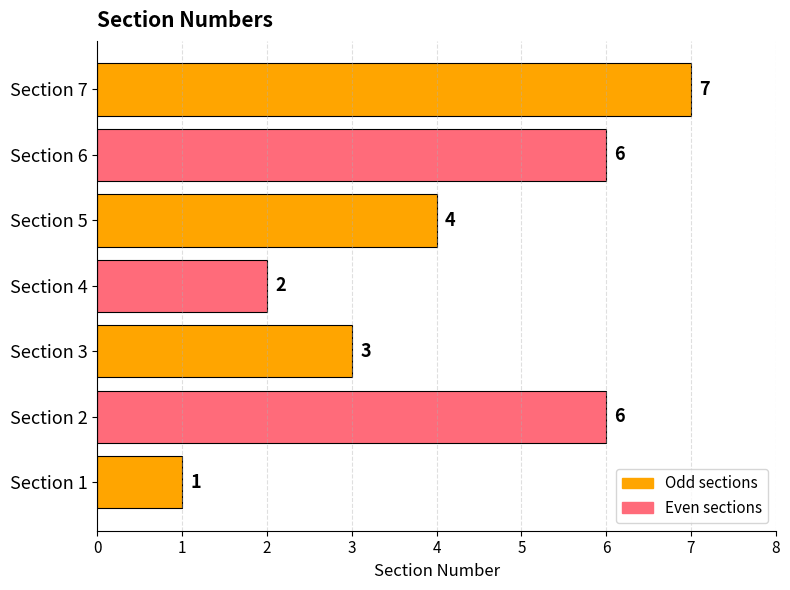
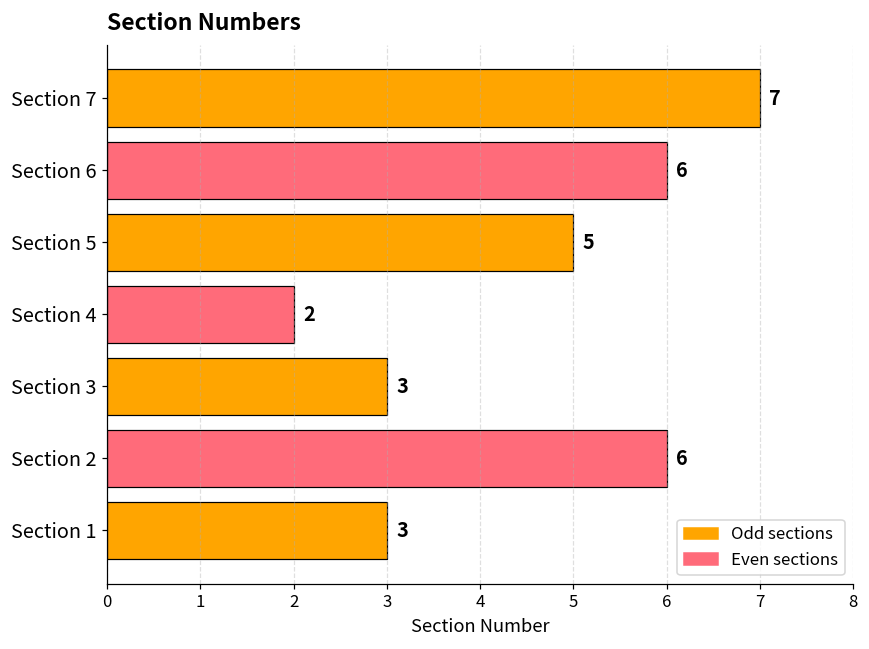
Section 5: 4 -> 5
Section 1: 1 -> 3
